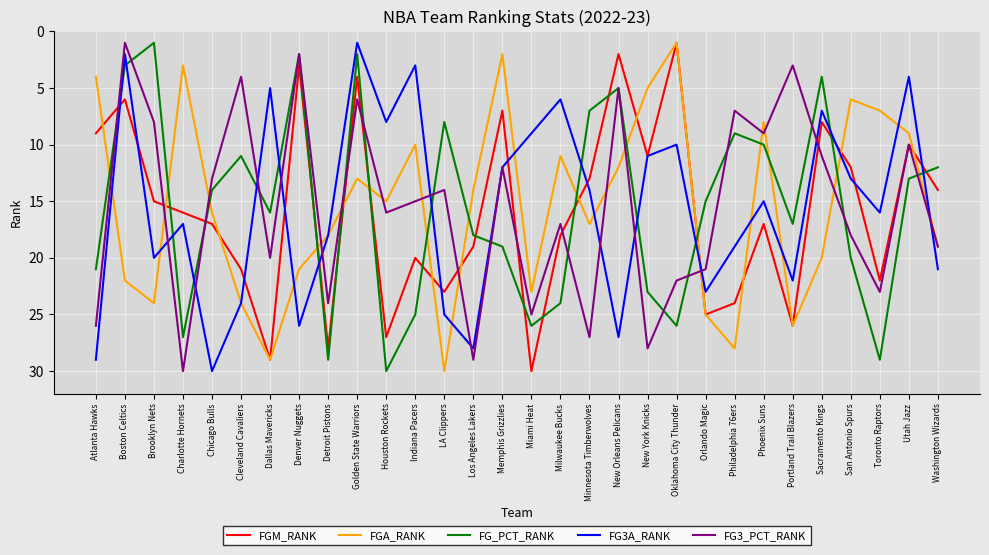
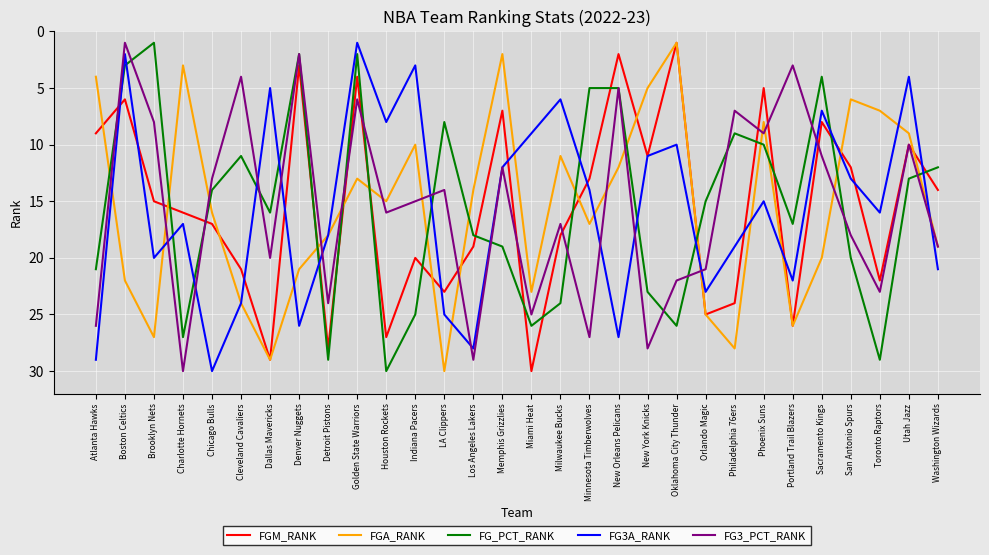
FGA_RANK, Brooklyn Nets: 24 -> 27
FG_PCT_RANK, Minnesota Timberwolves: 7 -> 5
FGM_RANK, Phoenix Suns: 17 -> 5
